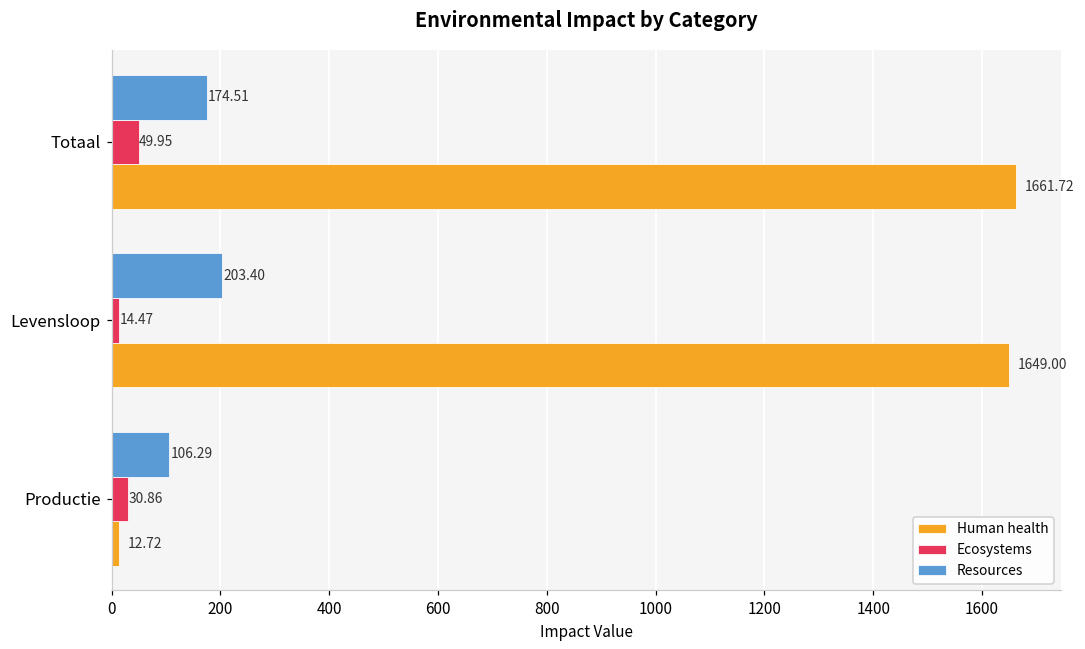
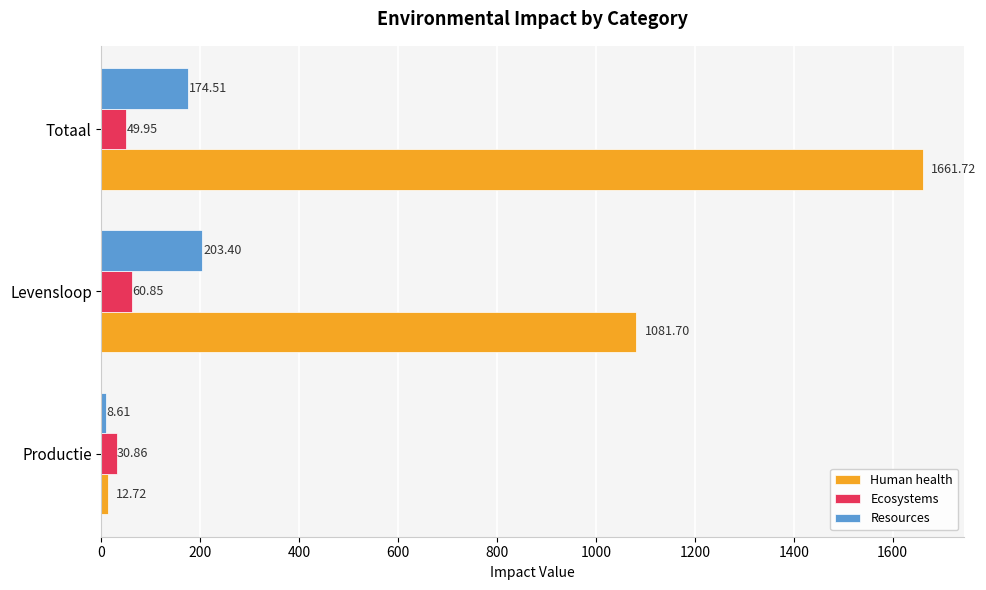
Ecosystems, Levensloop: 14.47 -> 60.85
Human health, Levensloop: 1649.00 -> 1081.70
Resources, Productie: 106.29 -> 8.61
